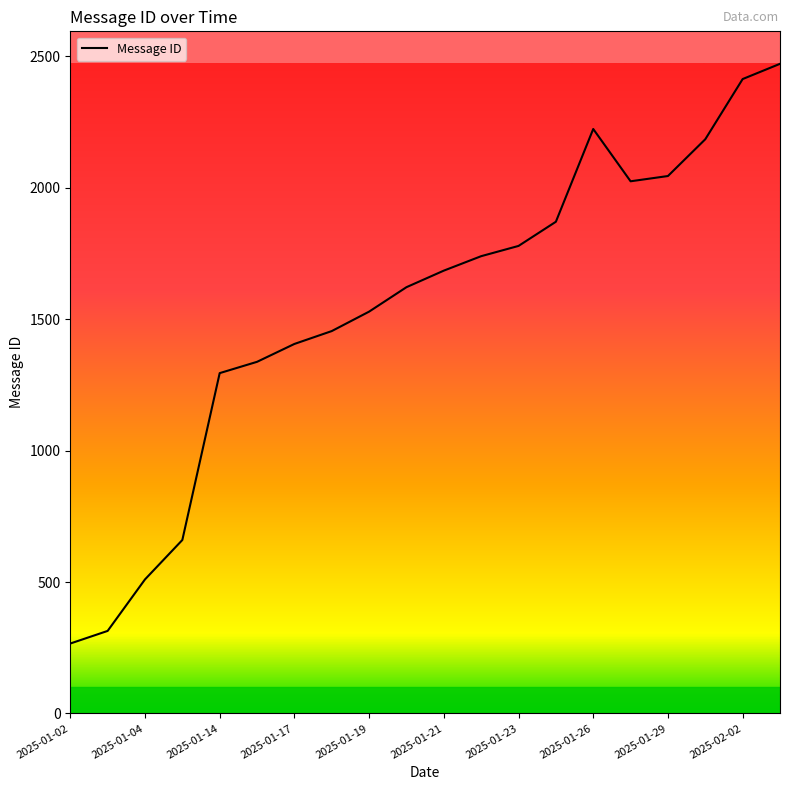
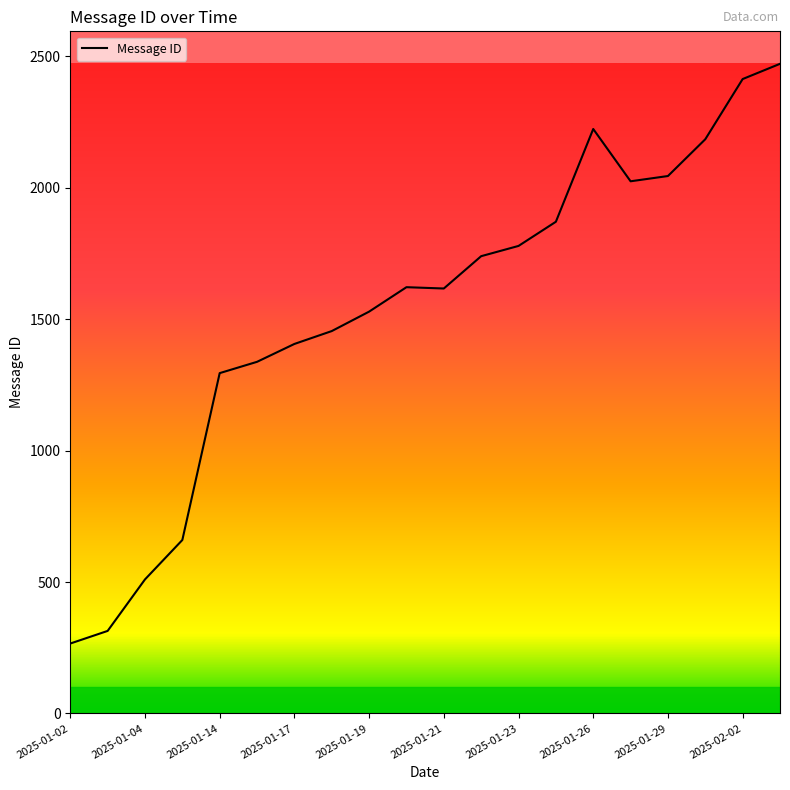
2025-01-21: 1690 -> 1620
